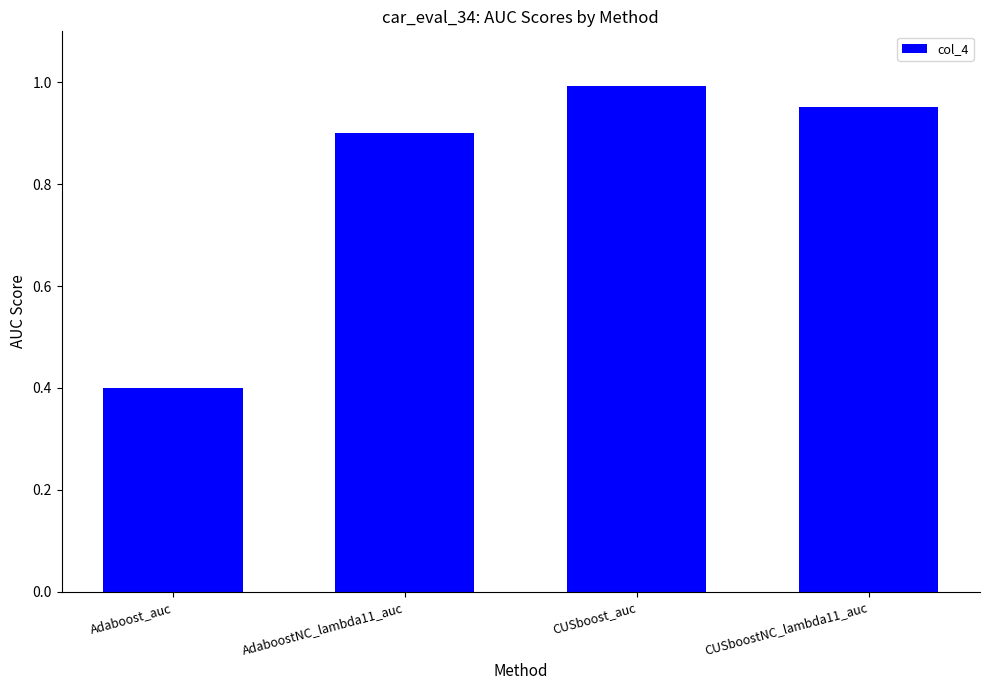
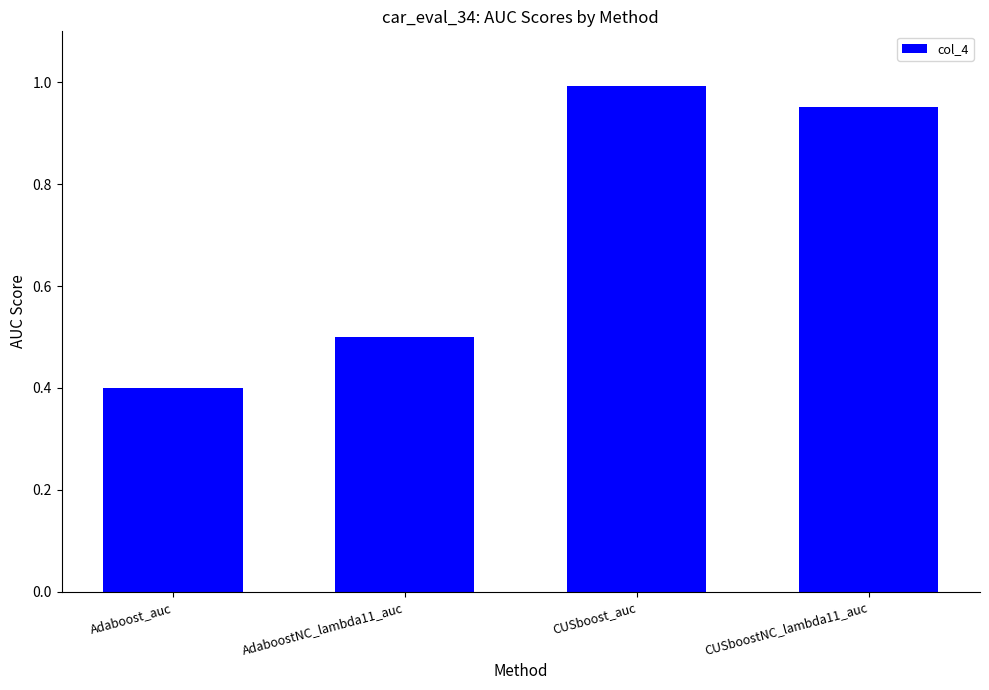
AdaboostNC_lambda11_auc: 0.9 -> 0.5
